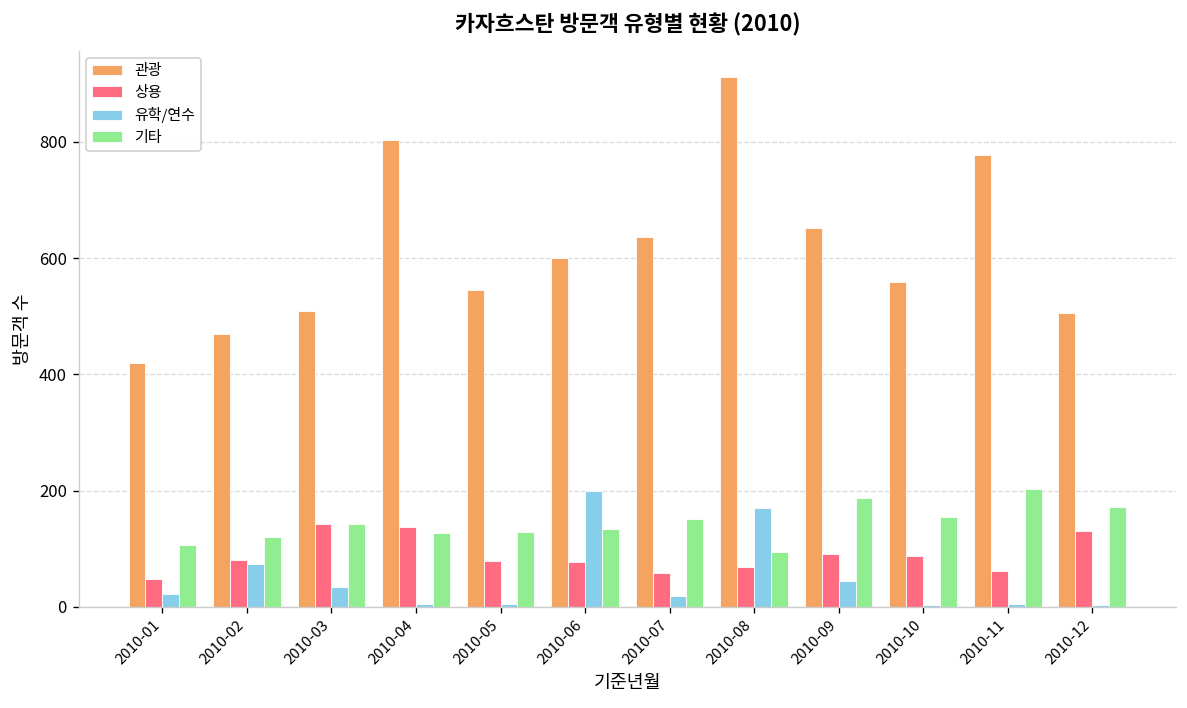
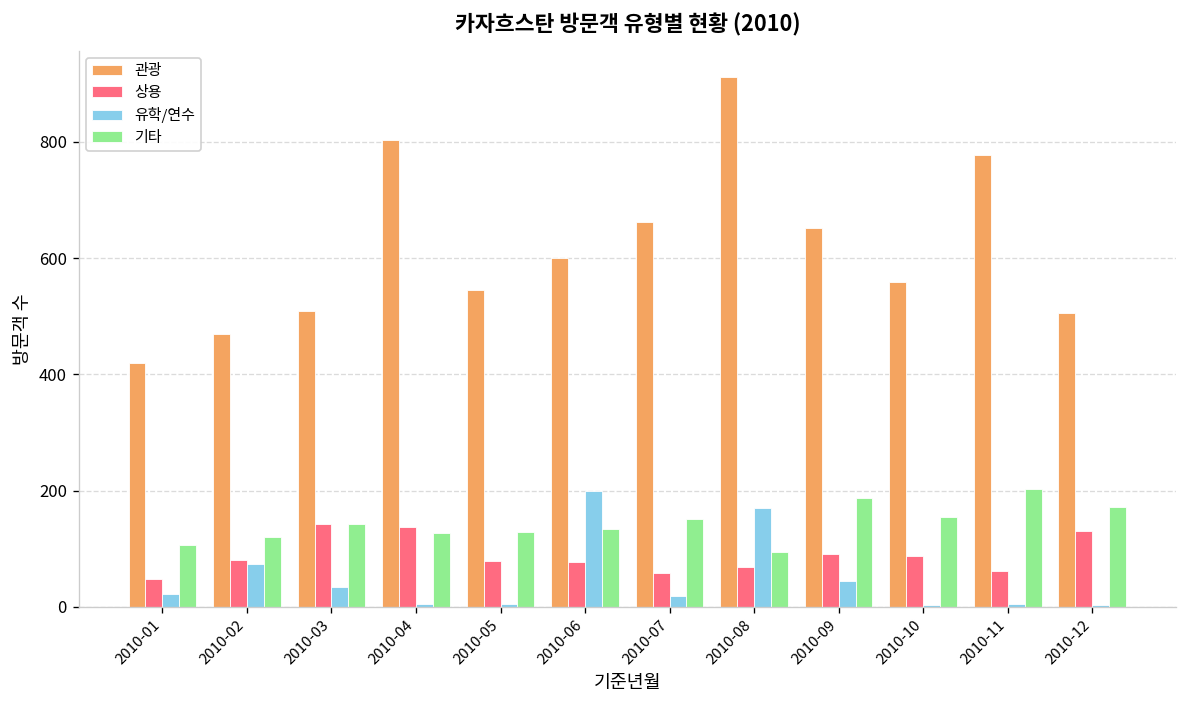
관광, 2010-07: 640 -> 660
